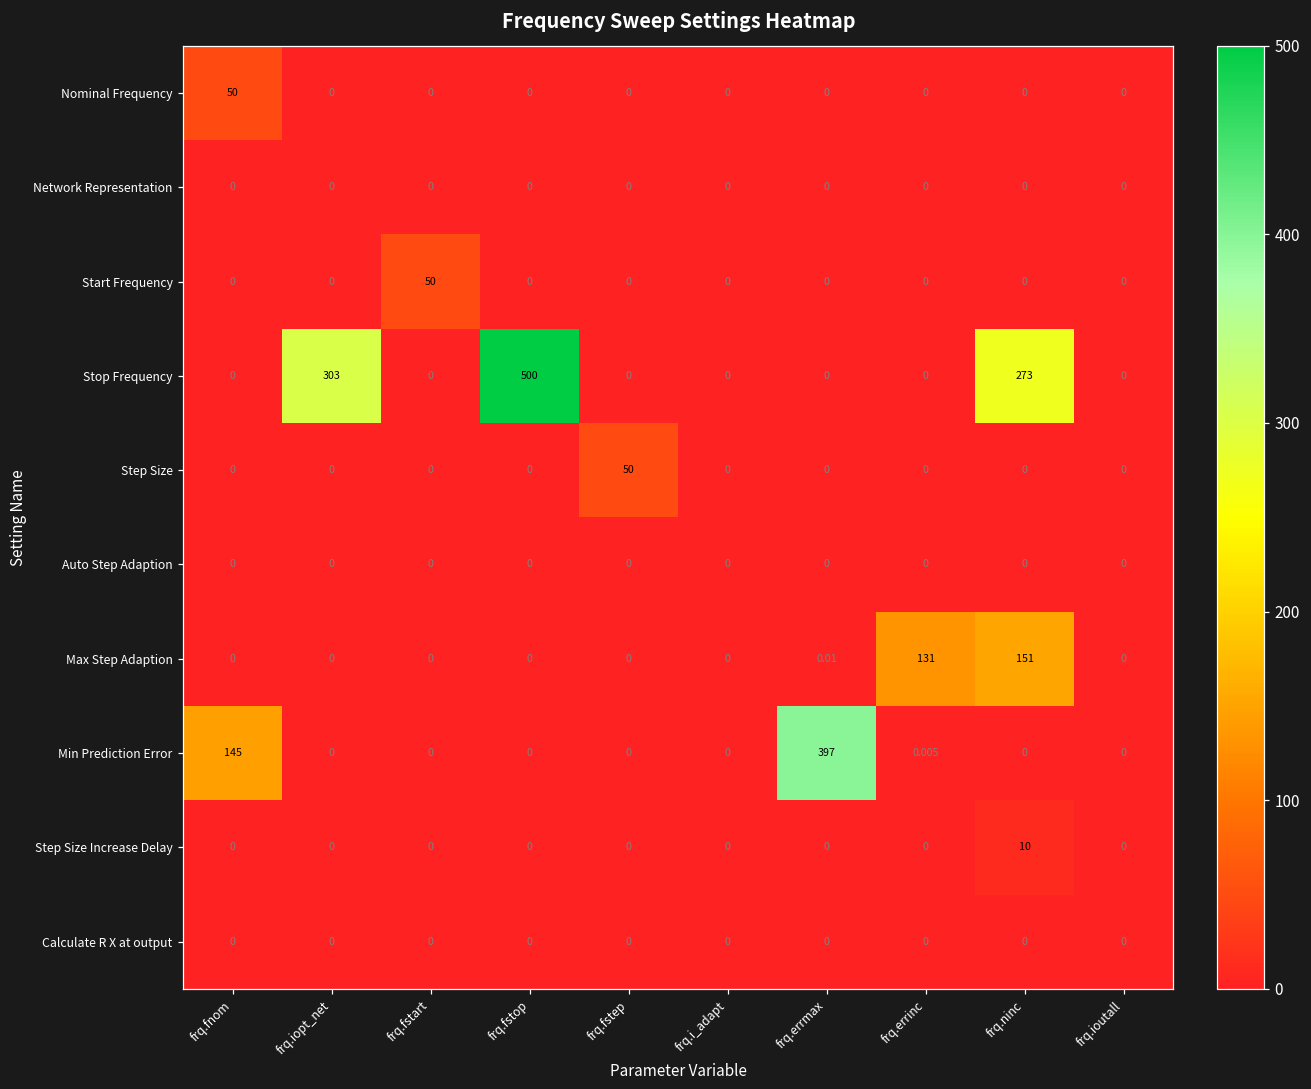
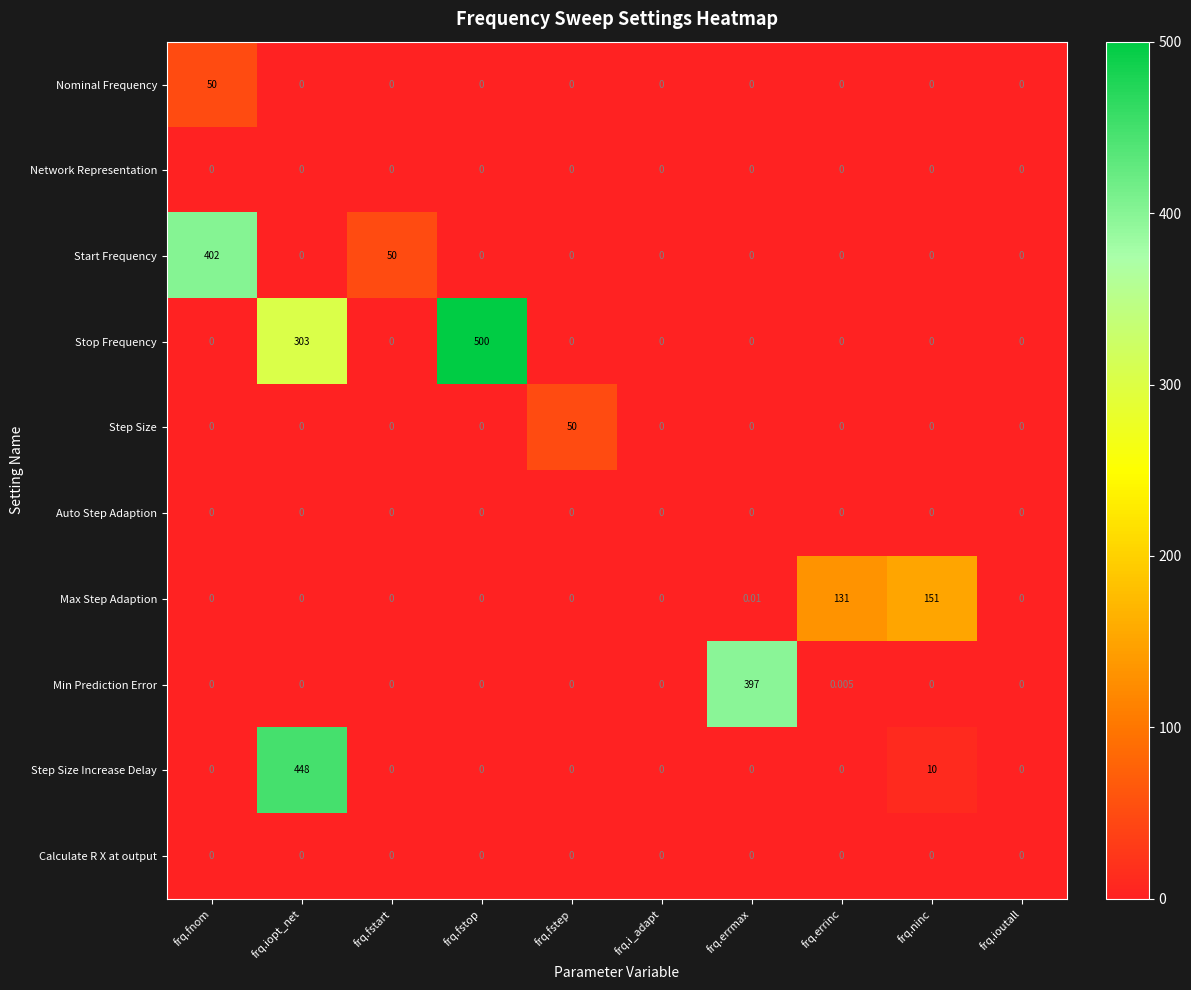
Start Frequency, frq.fnom: 0 -> 402
Stop Frequency, frq.ninc: 273 -> 0
Min Prediction Error, frq.fnom: 145 -> 0
Step Size Increase Delay, frq.iopt_net: 0 -> 448
